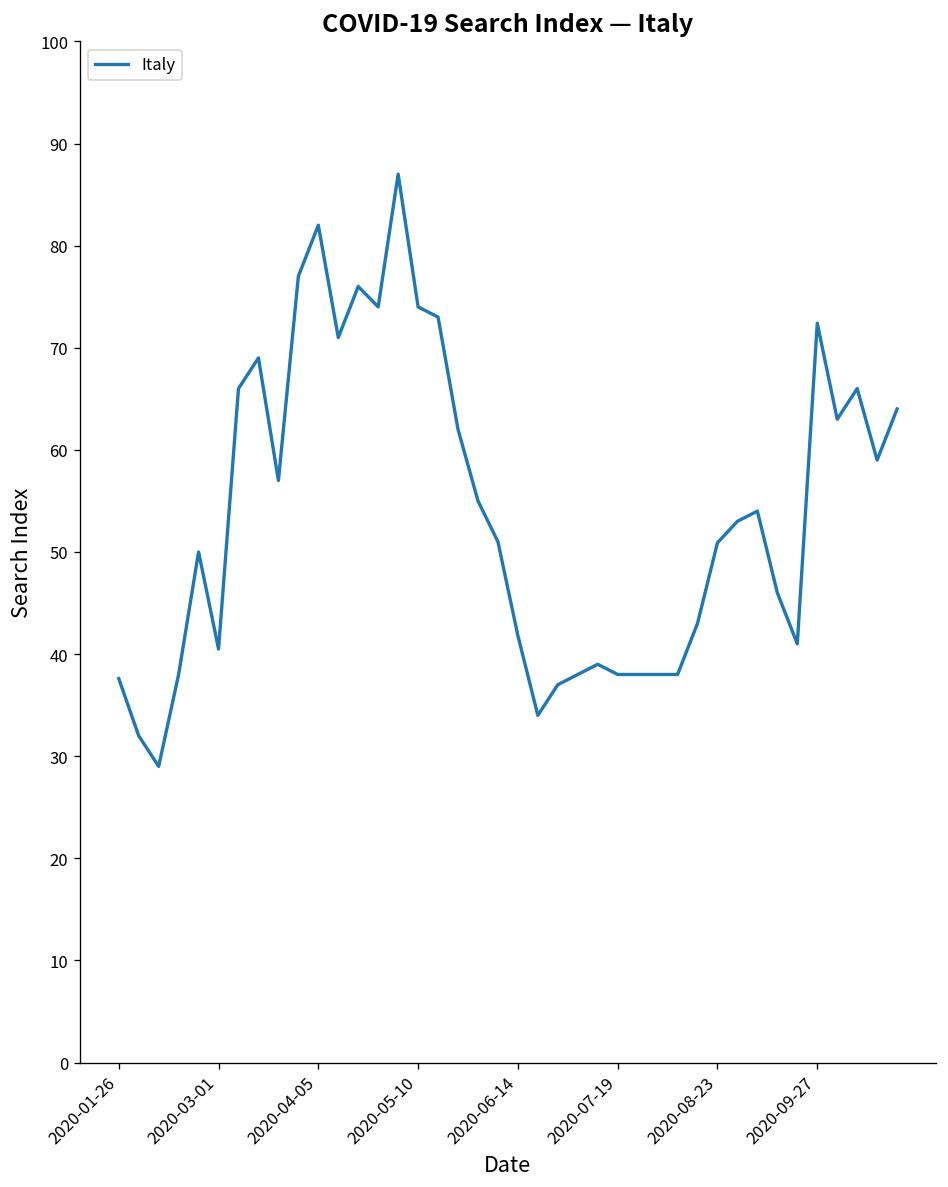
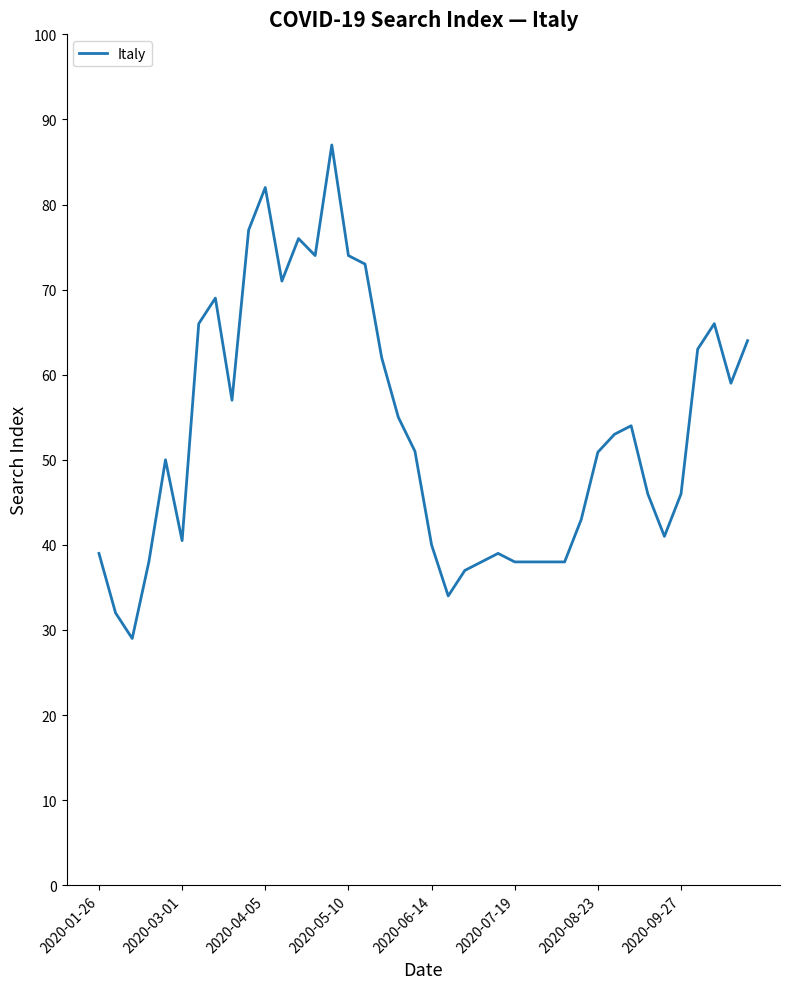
2020-01-26: 38 -> 39
2020-06-14: 42 -> 40
2020-09-27: 72 -> 46
